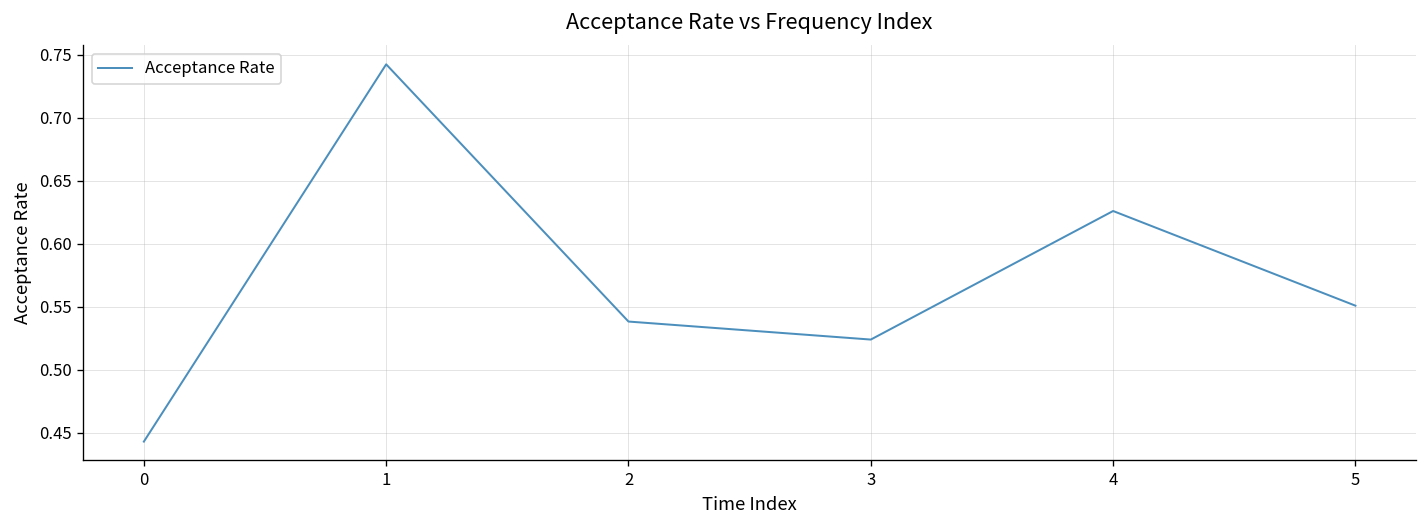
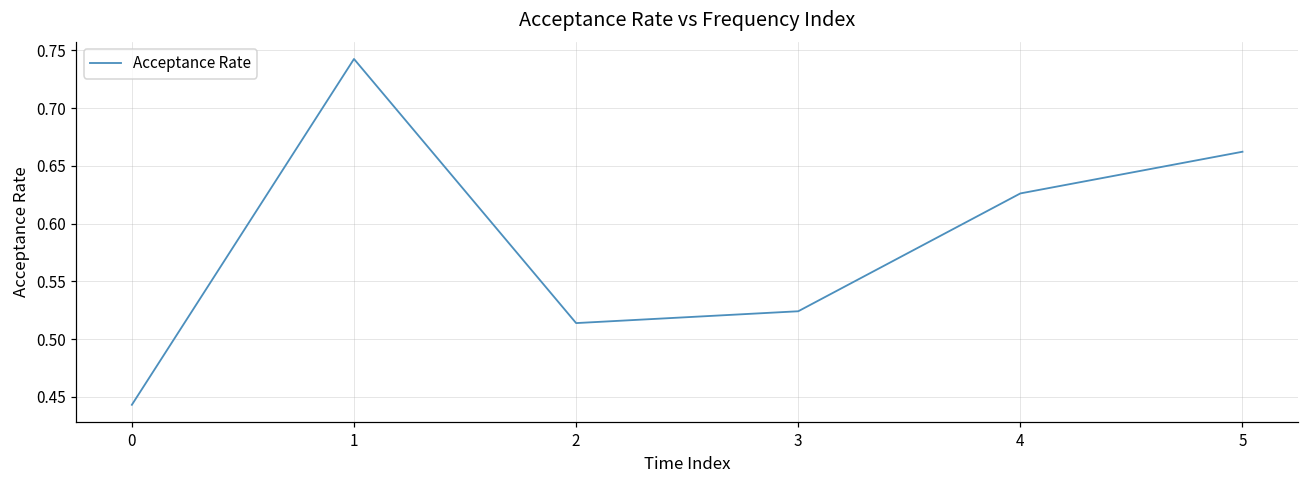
2: 0.538 -> 0.514
5: 0.551 -> 0.662
